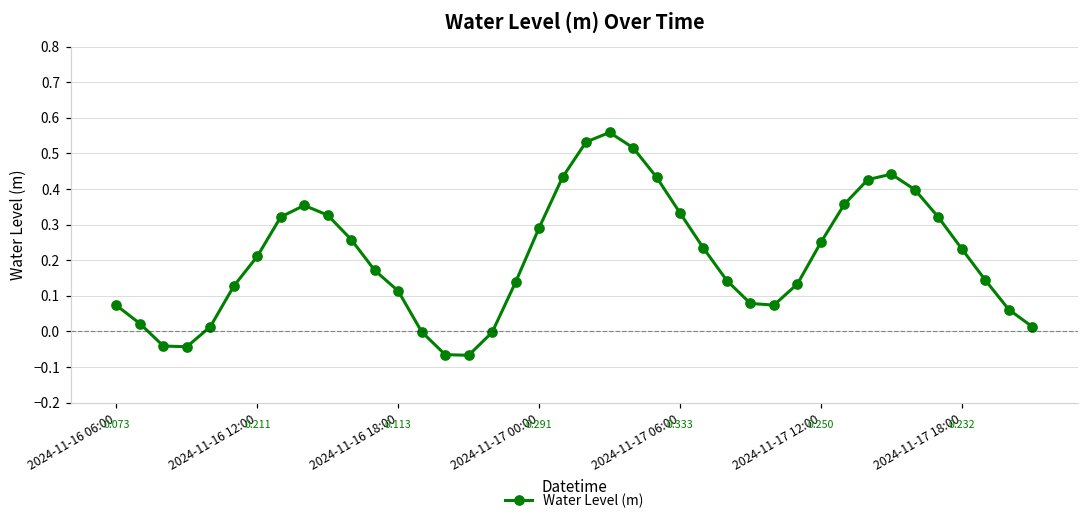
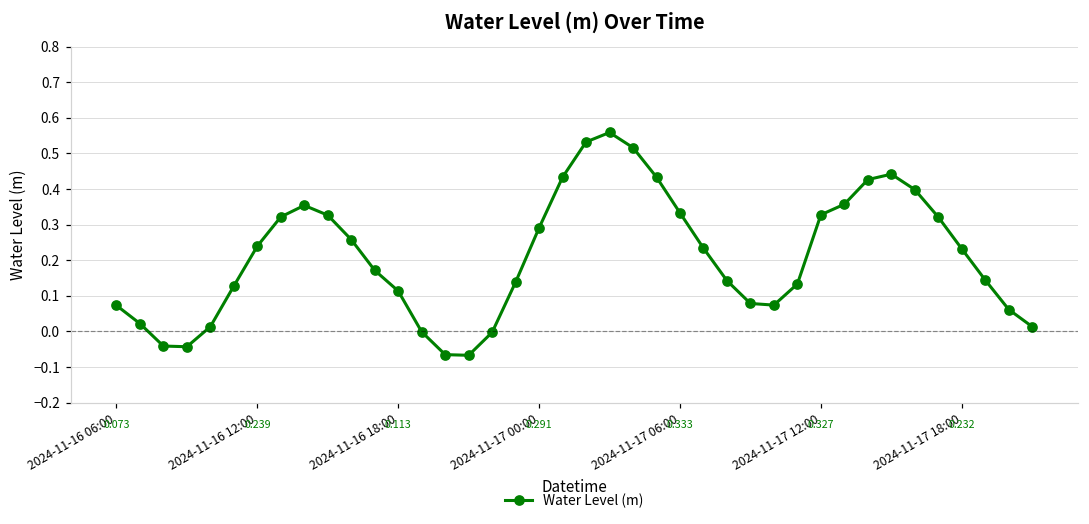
2024-11-16 12:00: 0.211 -> 0.239
2024-11-17 12:00: 0.250 -> 0.327
